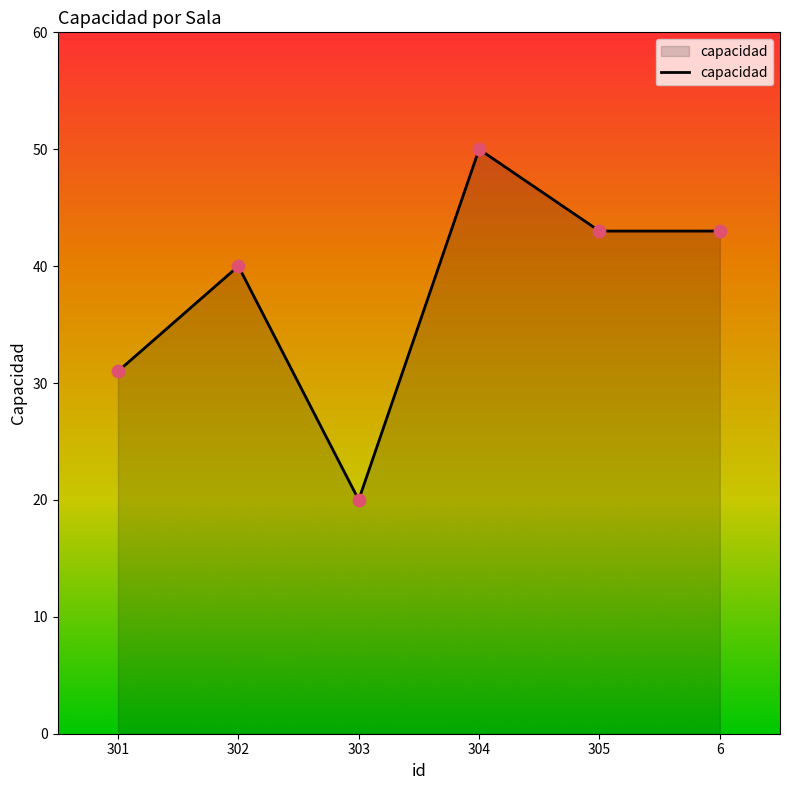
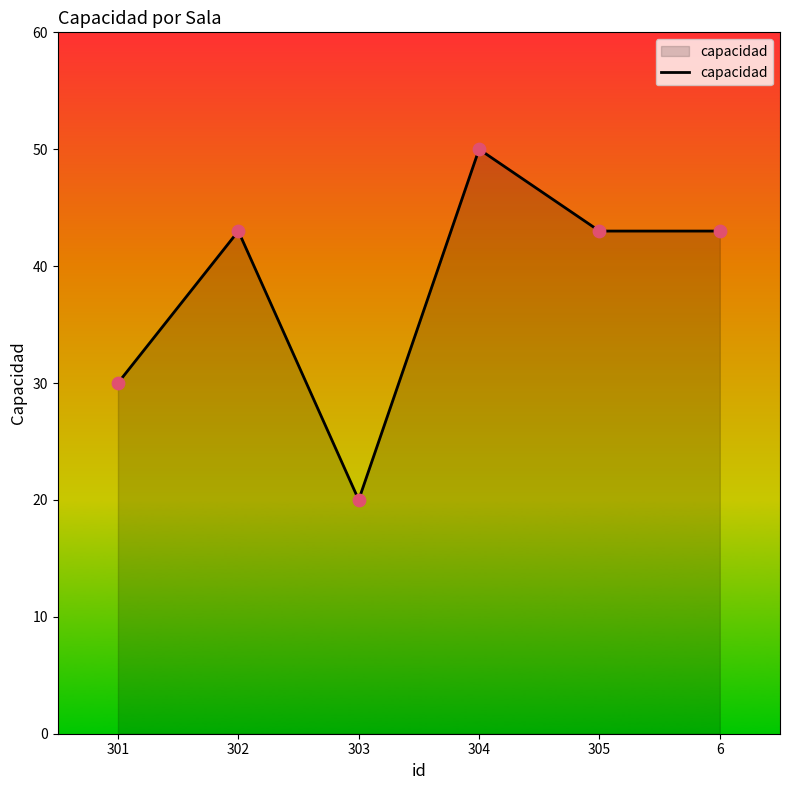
301: 31 -> 30
302: 40 -> 43
